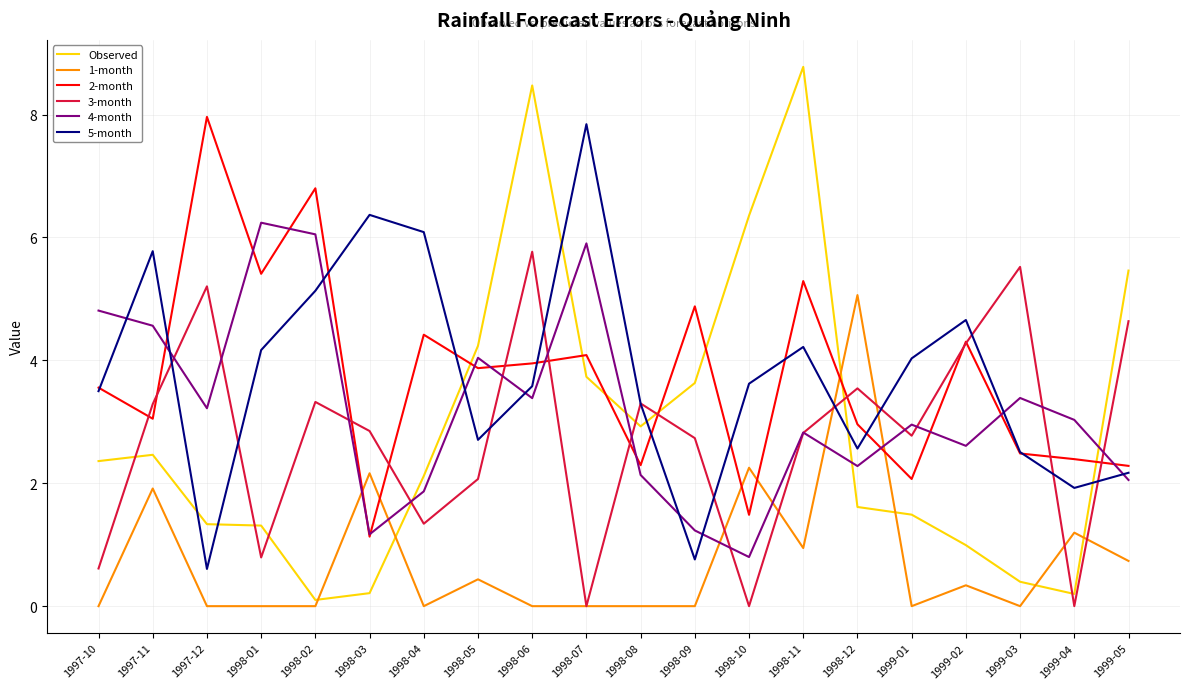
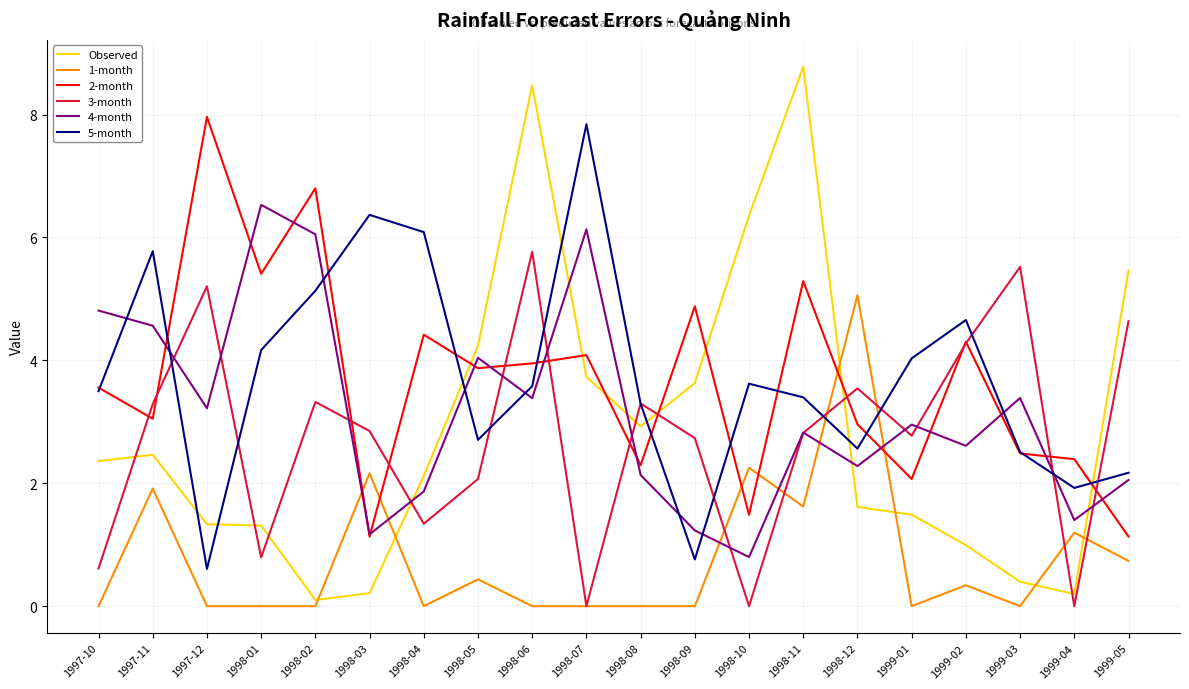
4-month, 1998-01: 6.2 -> 6.5
4-month, 1998-07: 5.9 -> 6.1
1-month, 1998-11: 0.9 -> 1.6
5-month, 1998-11: 4.2 -> 3.4
4-month, 1999-04: 3.0 -> 1.4
2-month, 1999-05: 2.3 -> 1.1
